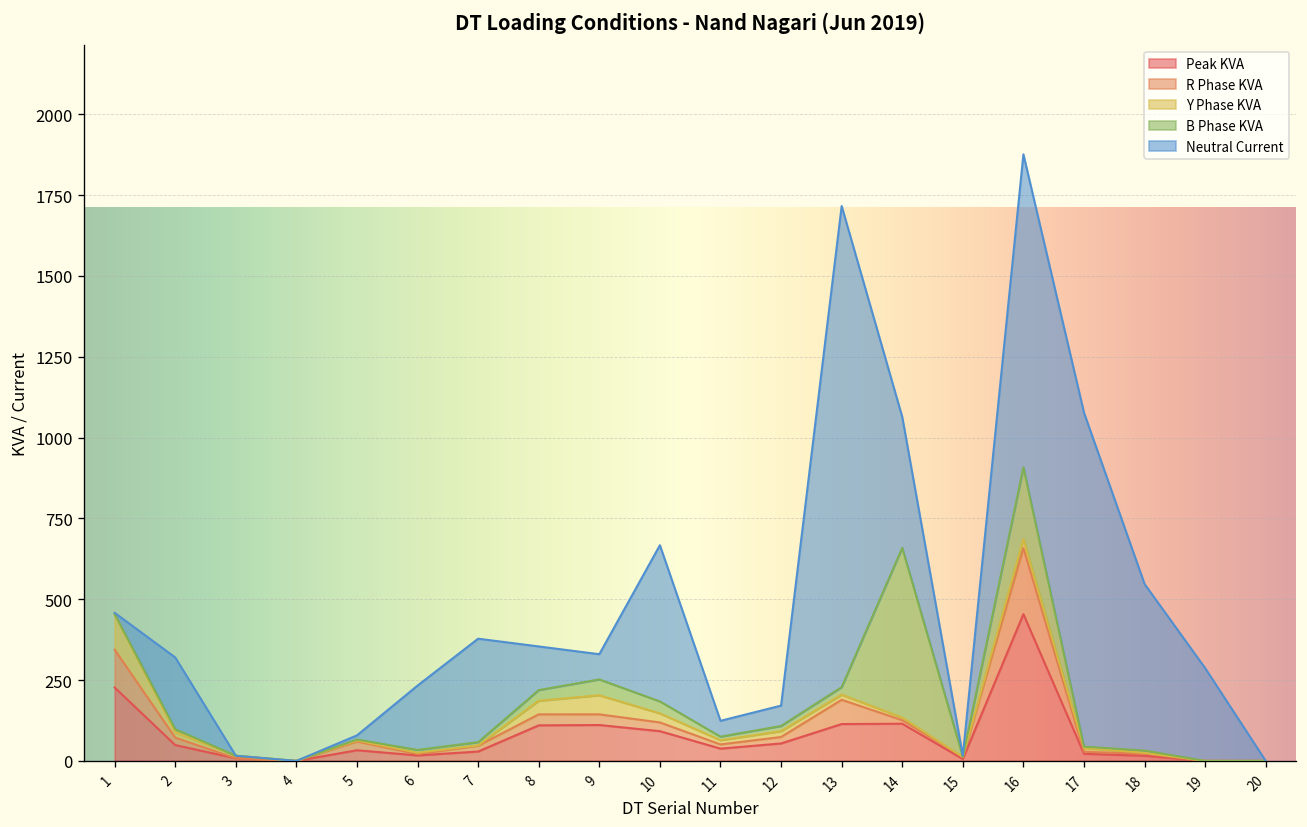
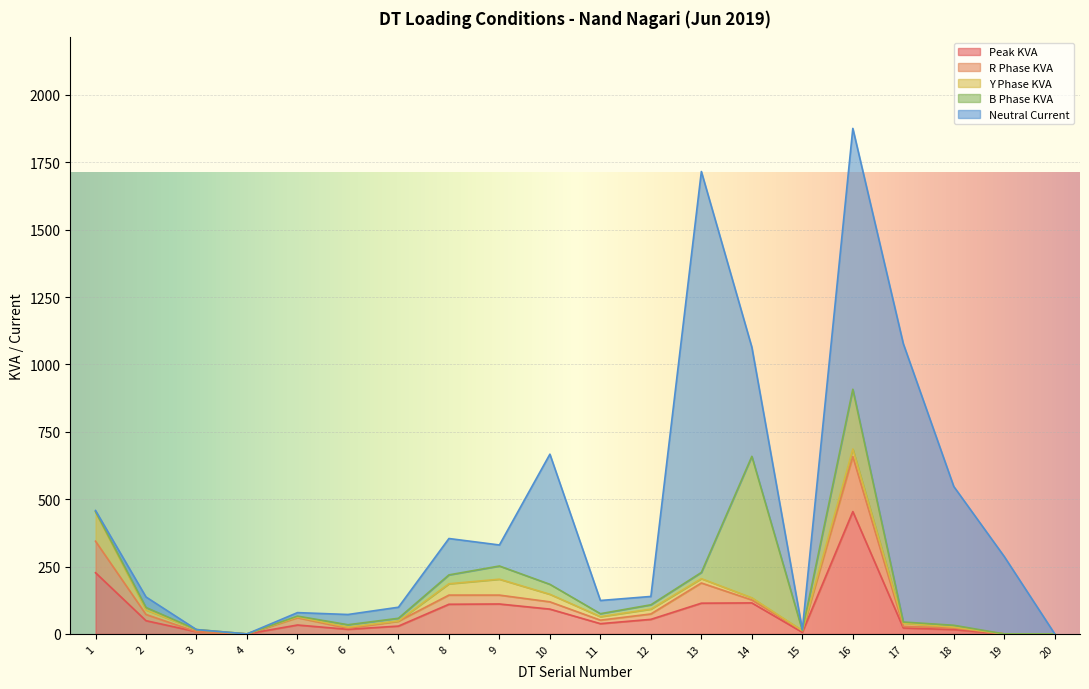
Neutral Current, 2: 220 -> 40
Neutral Current, 6: 200 -> 40
Neutral Current, 7: 320 -> 40
Neutral Current, 12: 60 -> 30
